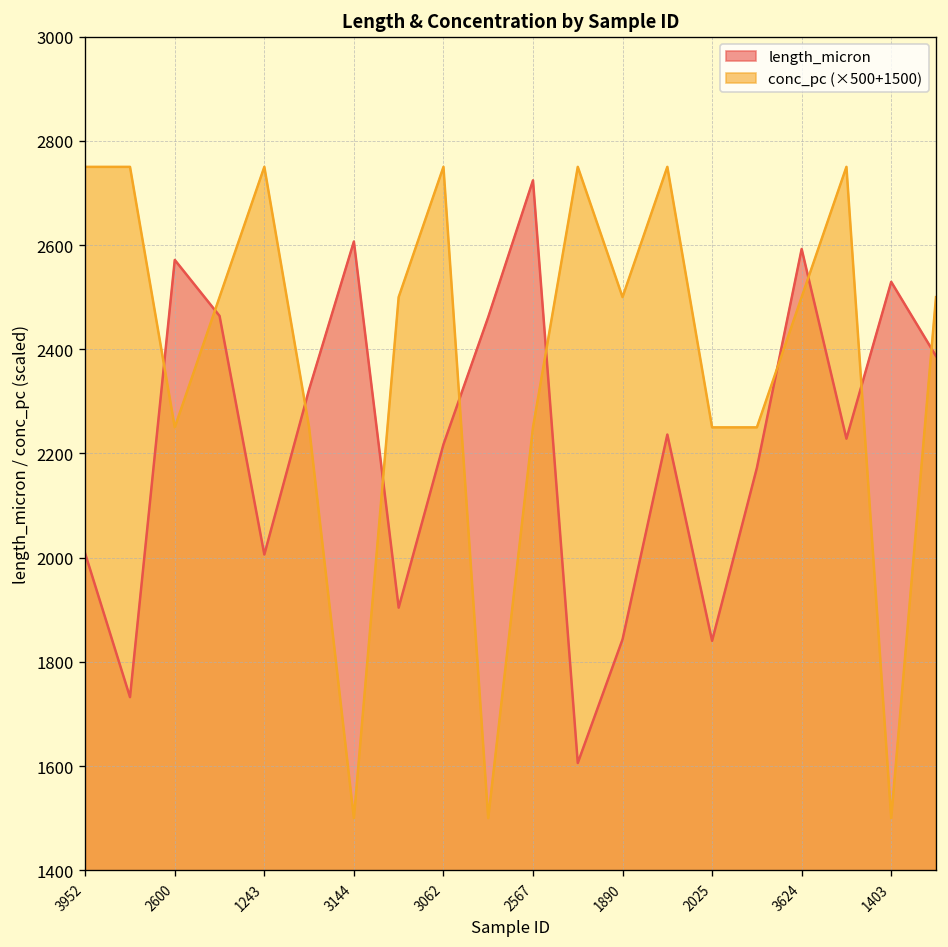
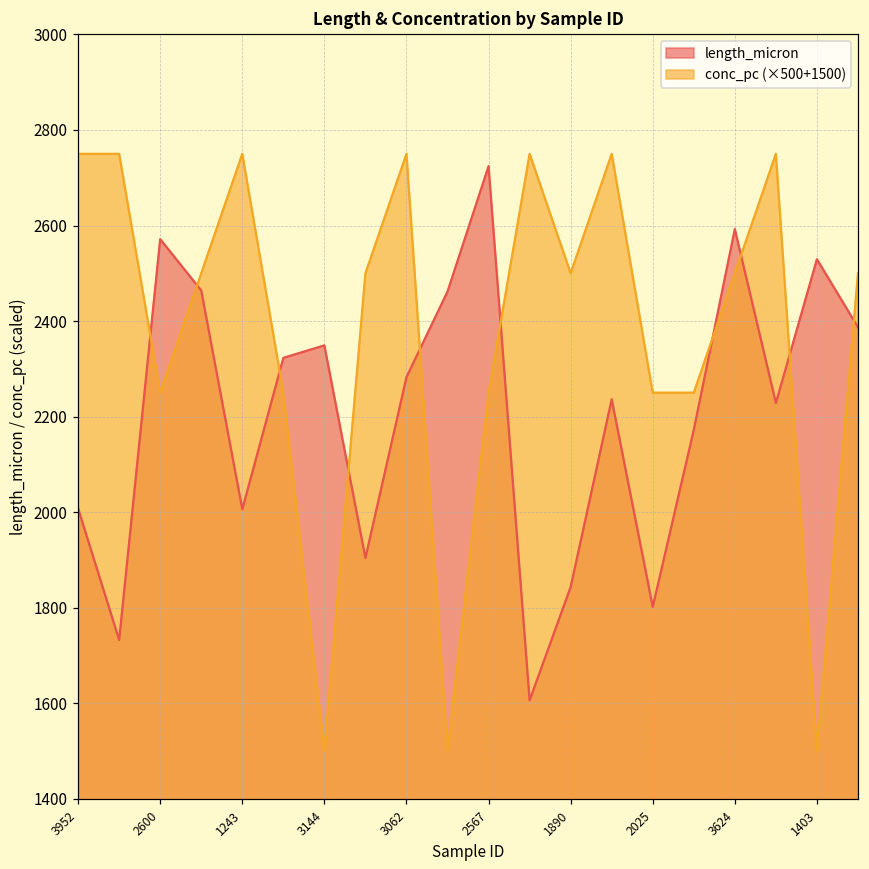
length_micron, 3144: 2610 -> 2350
length_micron, 3062: 2220 -> 2280
length_micron, 2025: 1840 -> 1800
